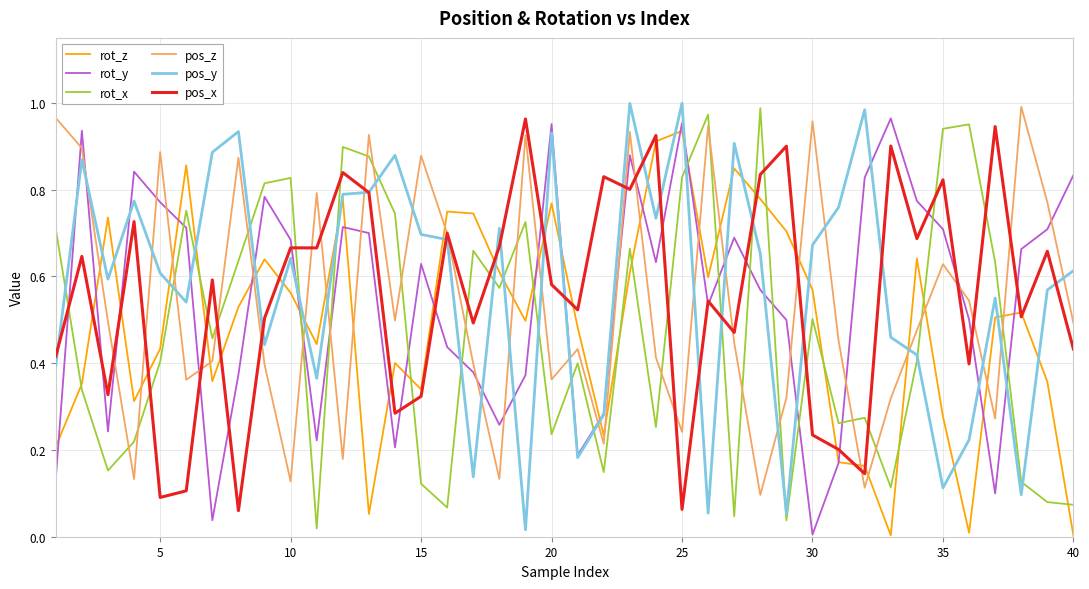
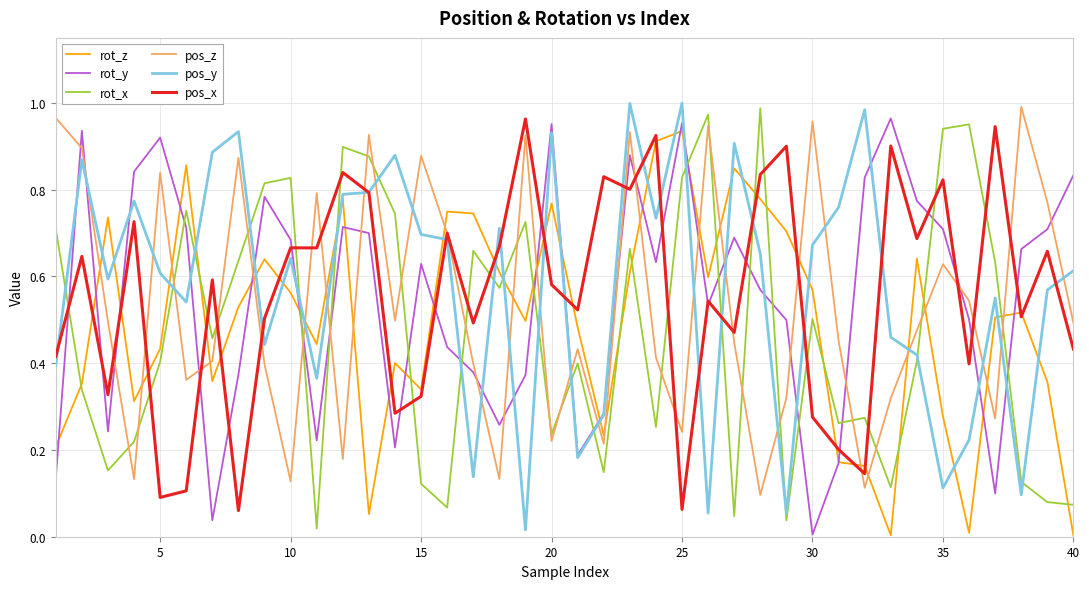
rot_y, 5: 0.77 -> 0.92
pos_z, 5: 0.89 -> 0.84
pos_z, 20: 0.36 -> 0.22
pos_x, 30: 0.23 -> 0.28
